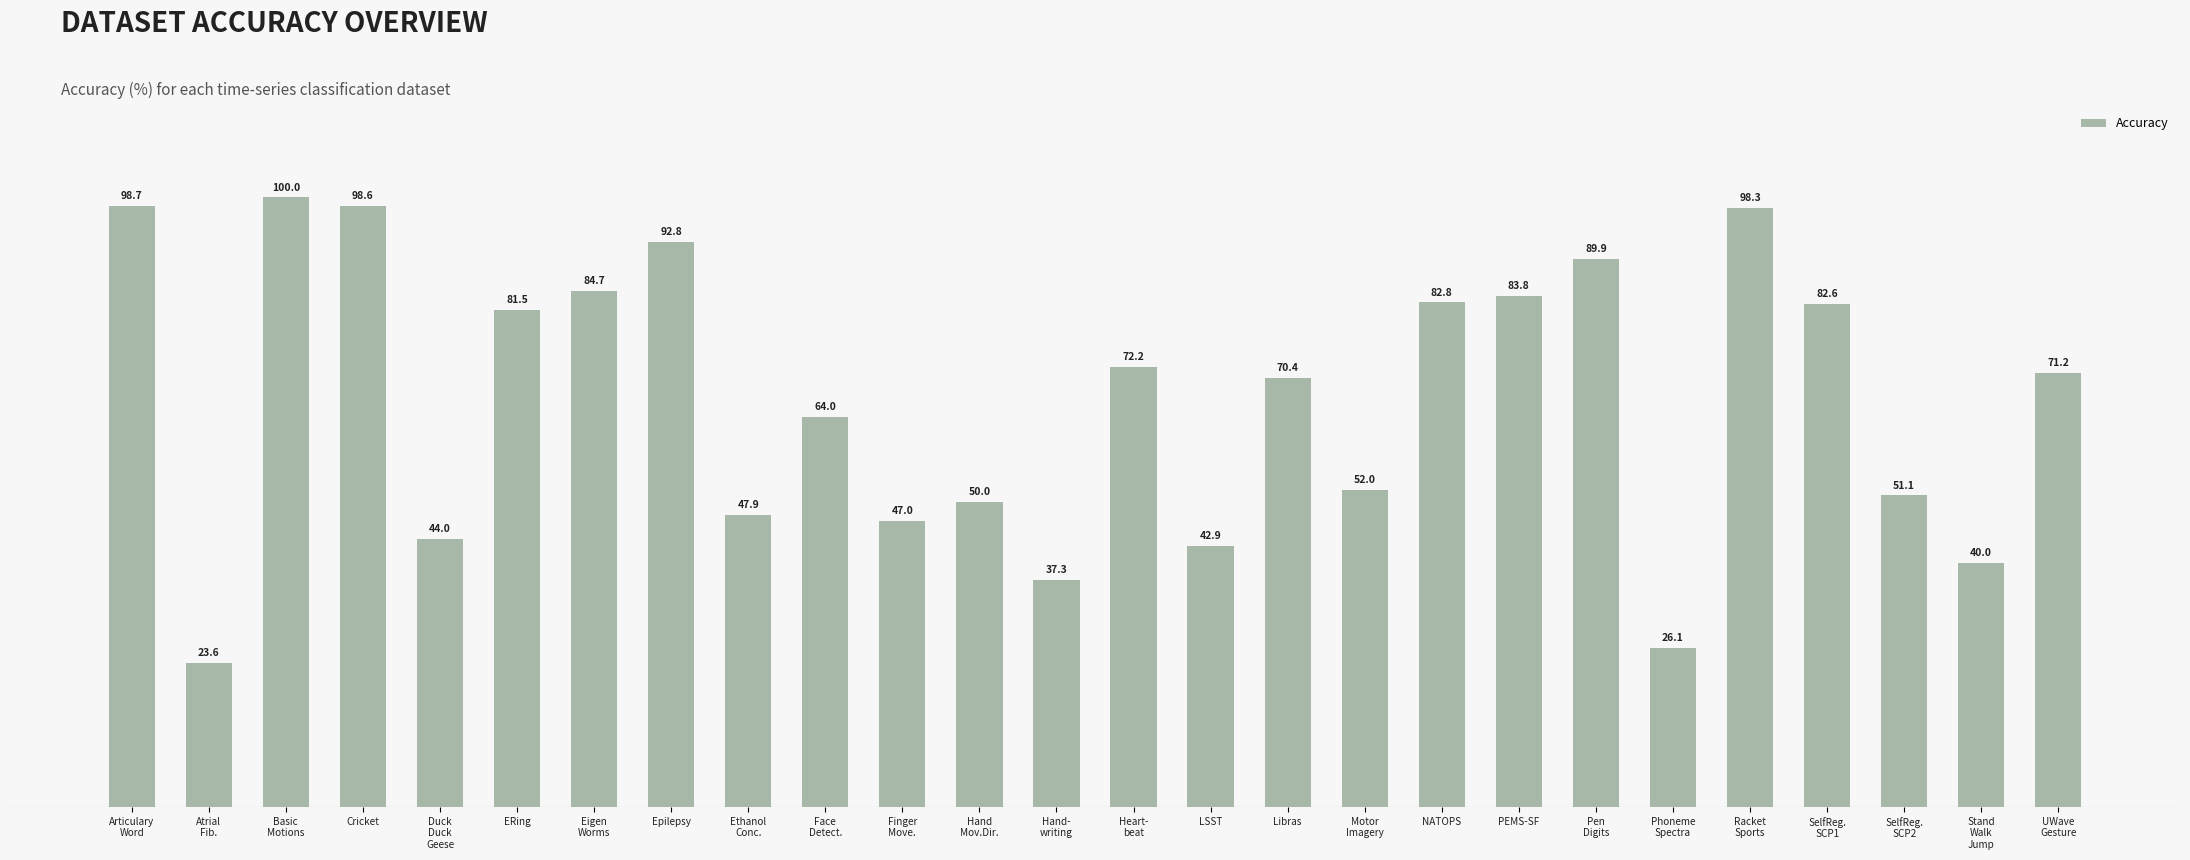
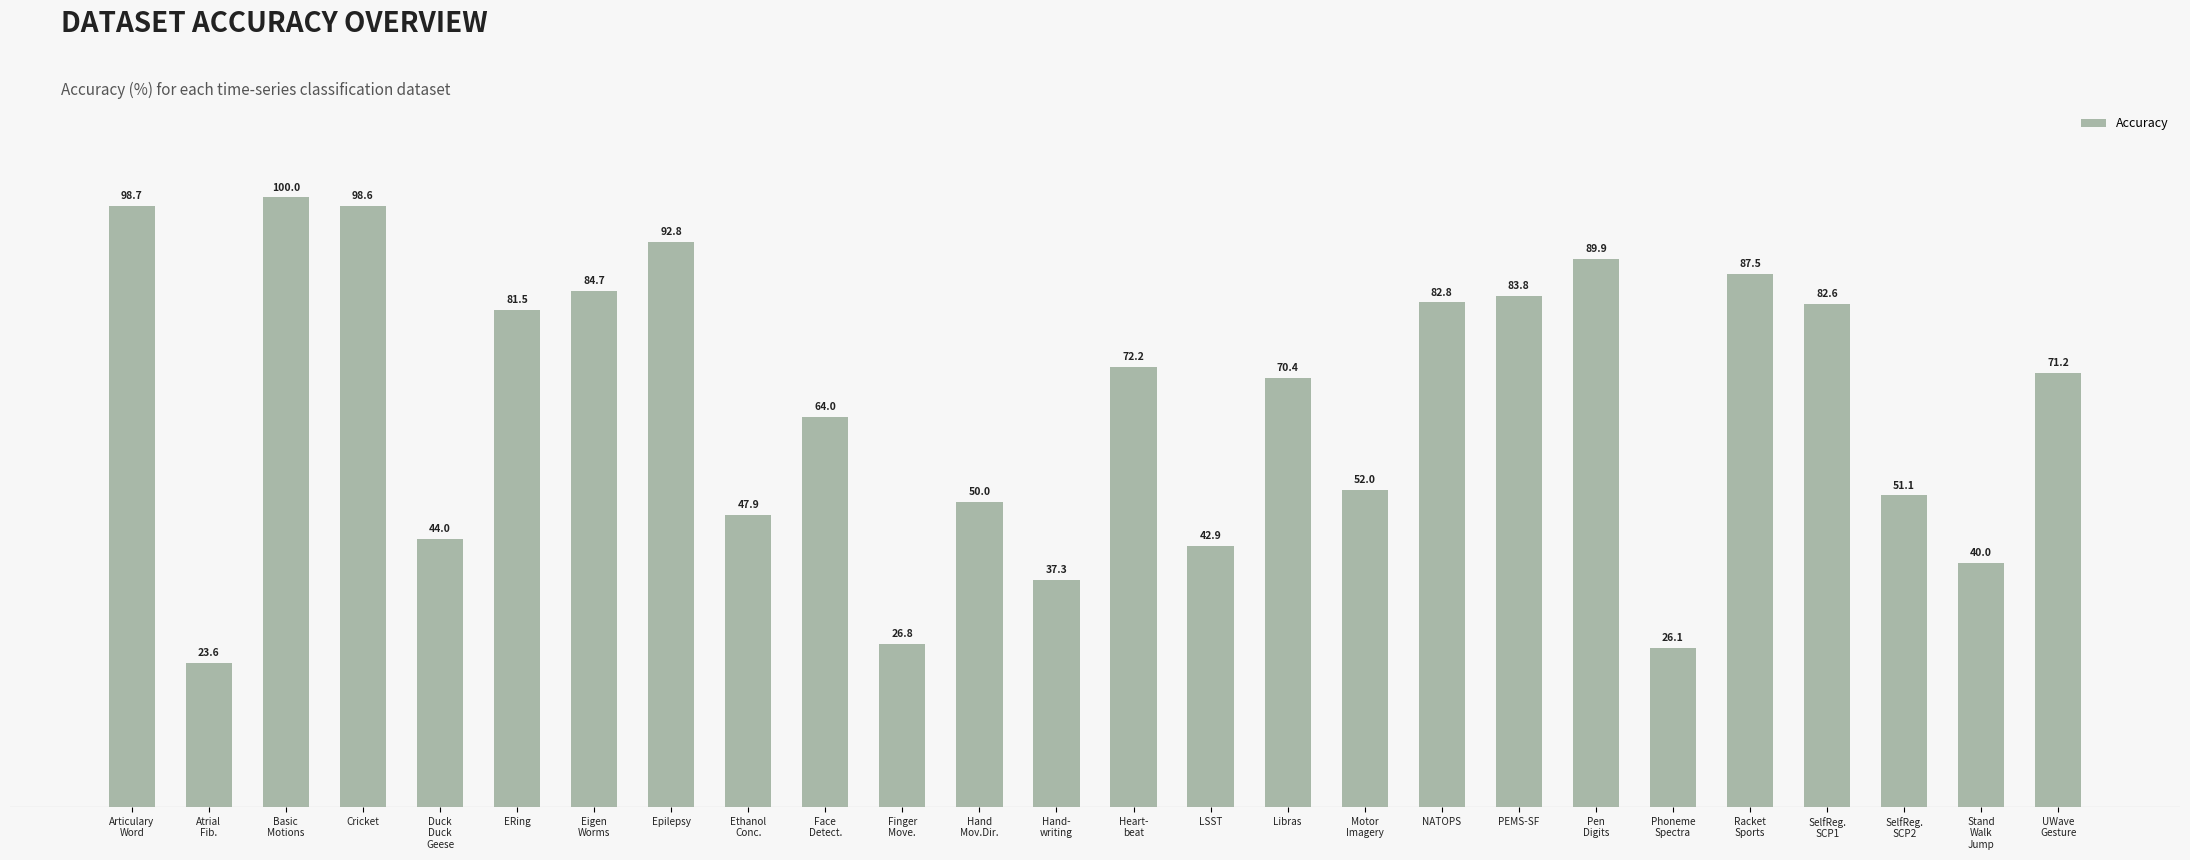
Finger Move.: 47.0 -> 26.8
Racket Sports: 98.3 -> 87.5
